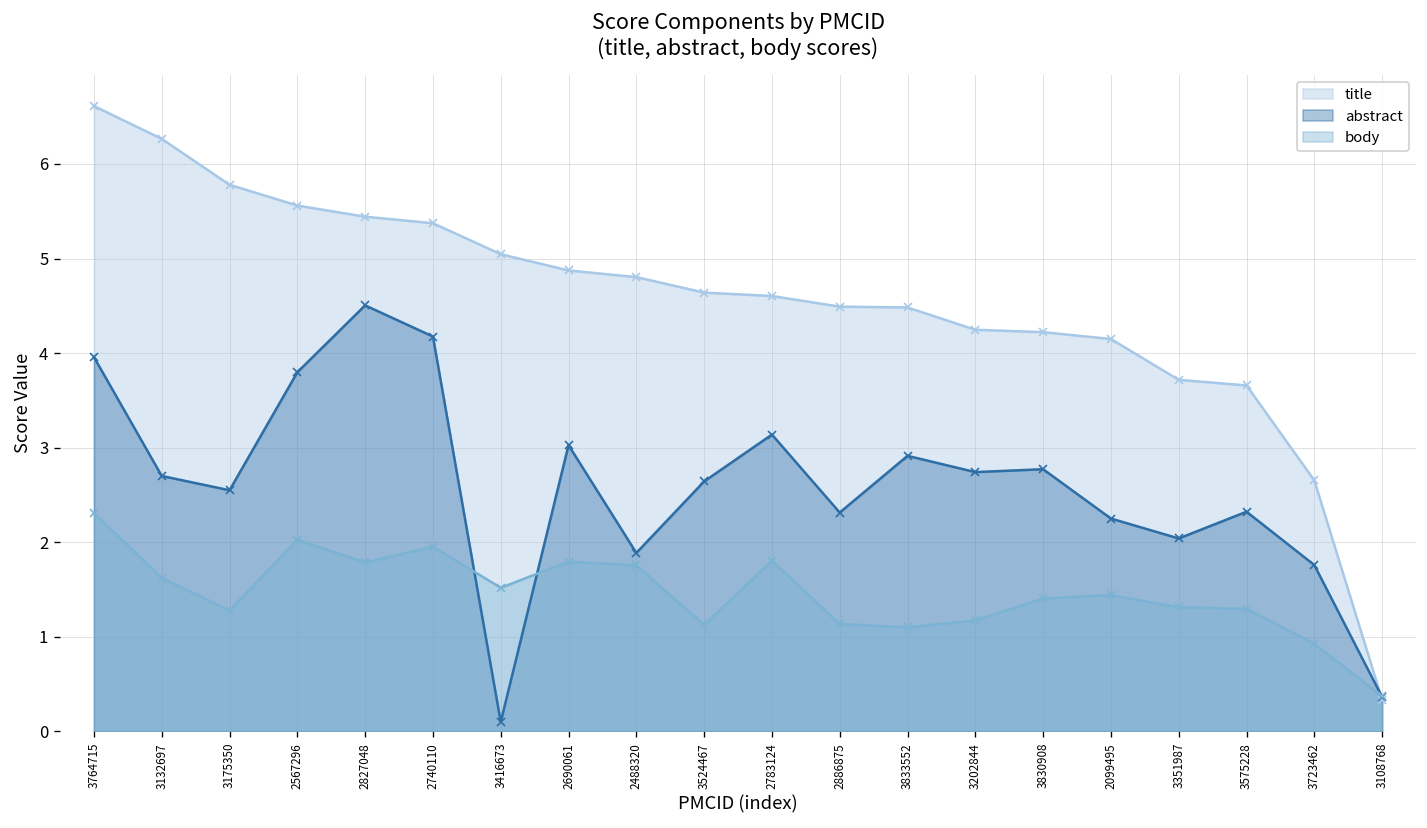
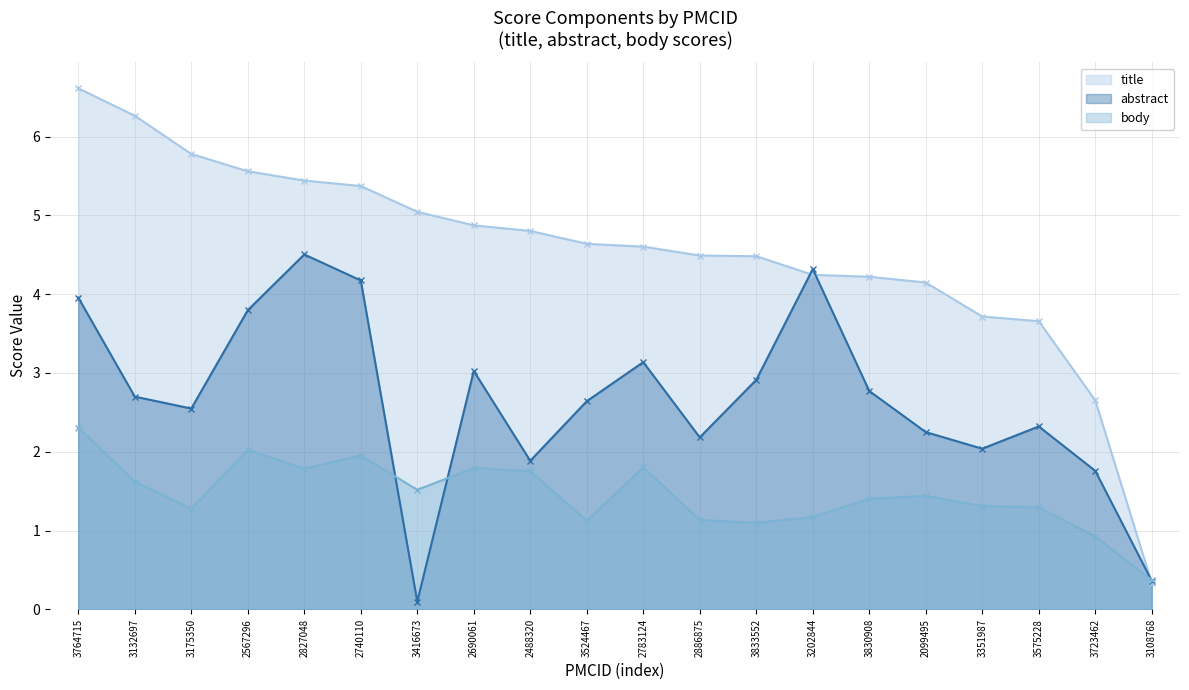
abstract, 2886875: 2.3 -> 2.2
abstract, 3202844: 2.7 -> 4.3
